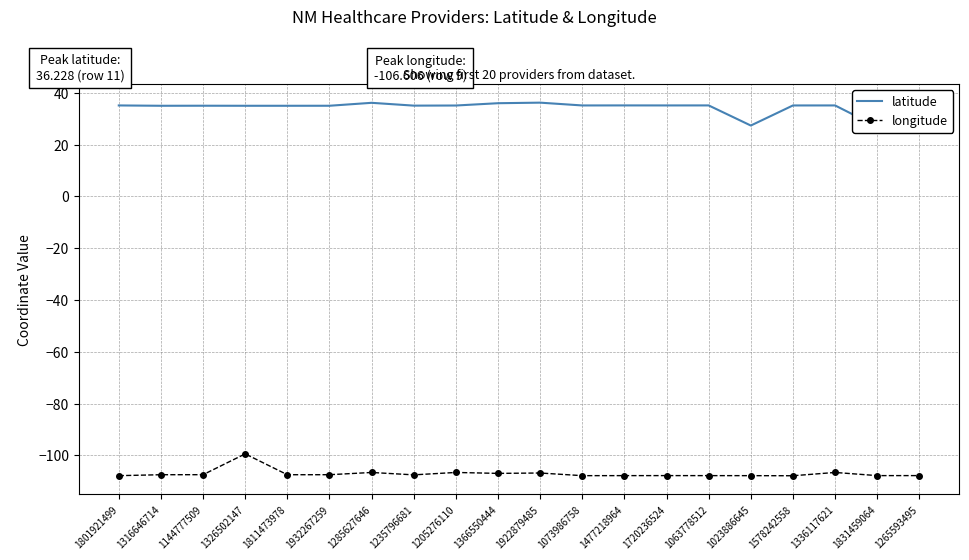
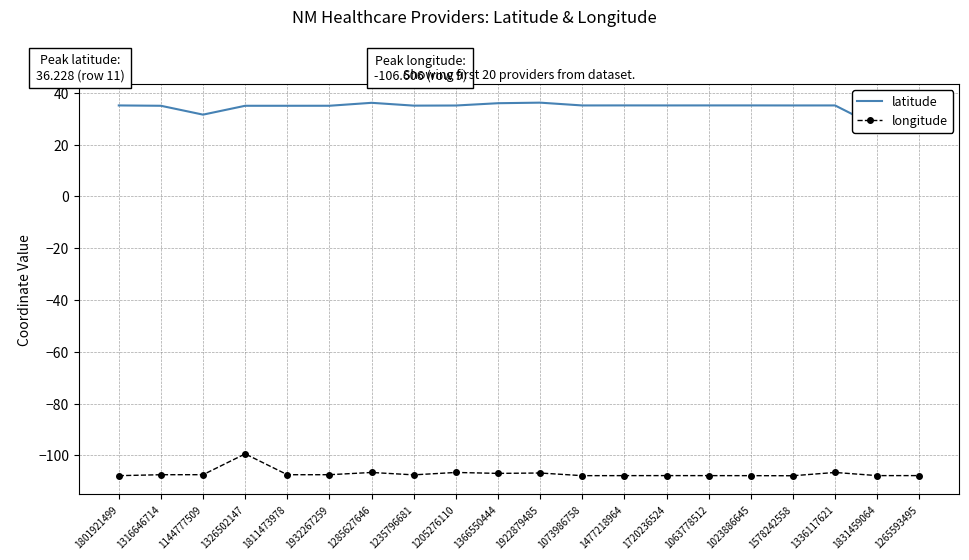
latitude, 1144777509: 35 -> 32
latitude, 1023886645: 27 -> 35
